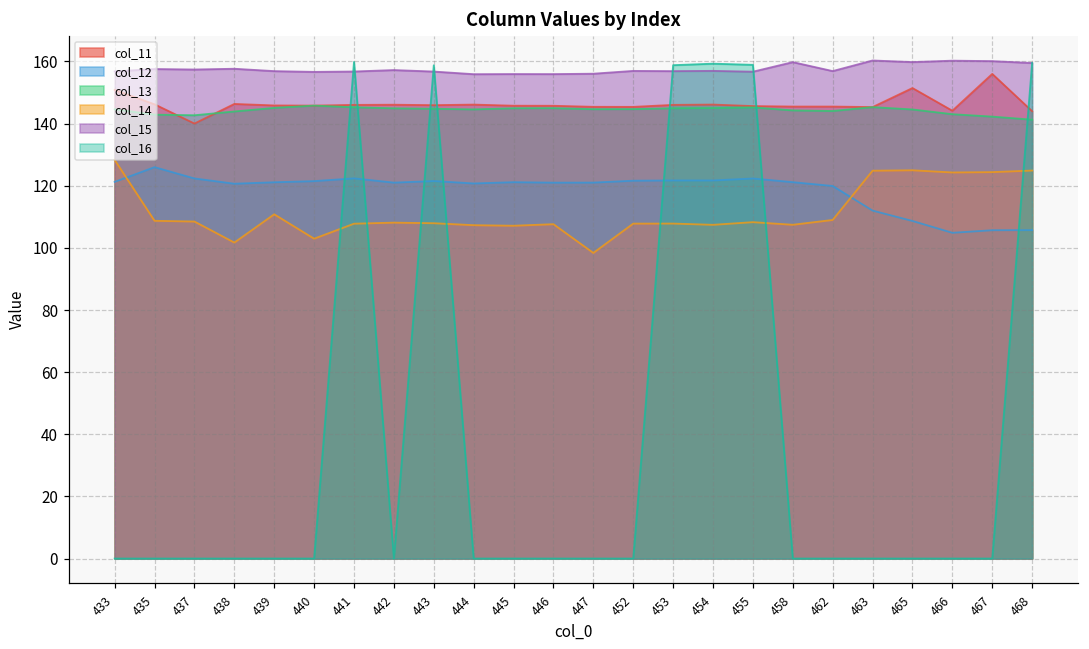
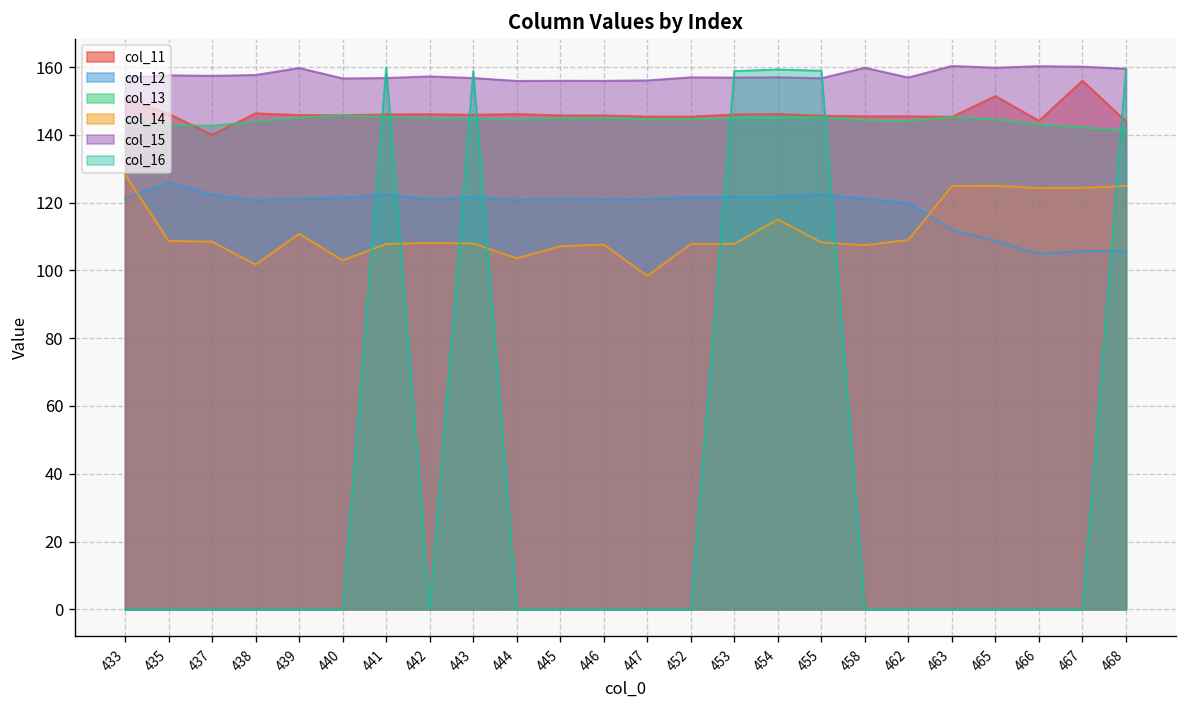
col_15, 439: 157 -> 160
col_14, 444: 107 -> 104
col_14, 454: 107 -> 115
